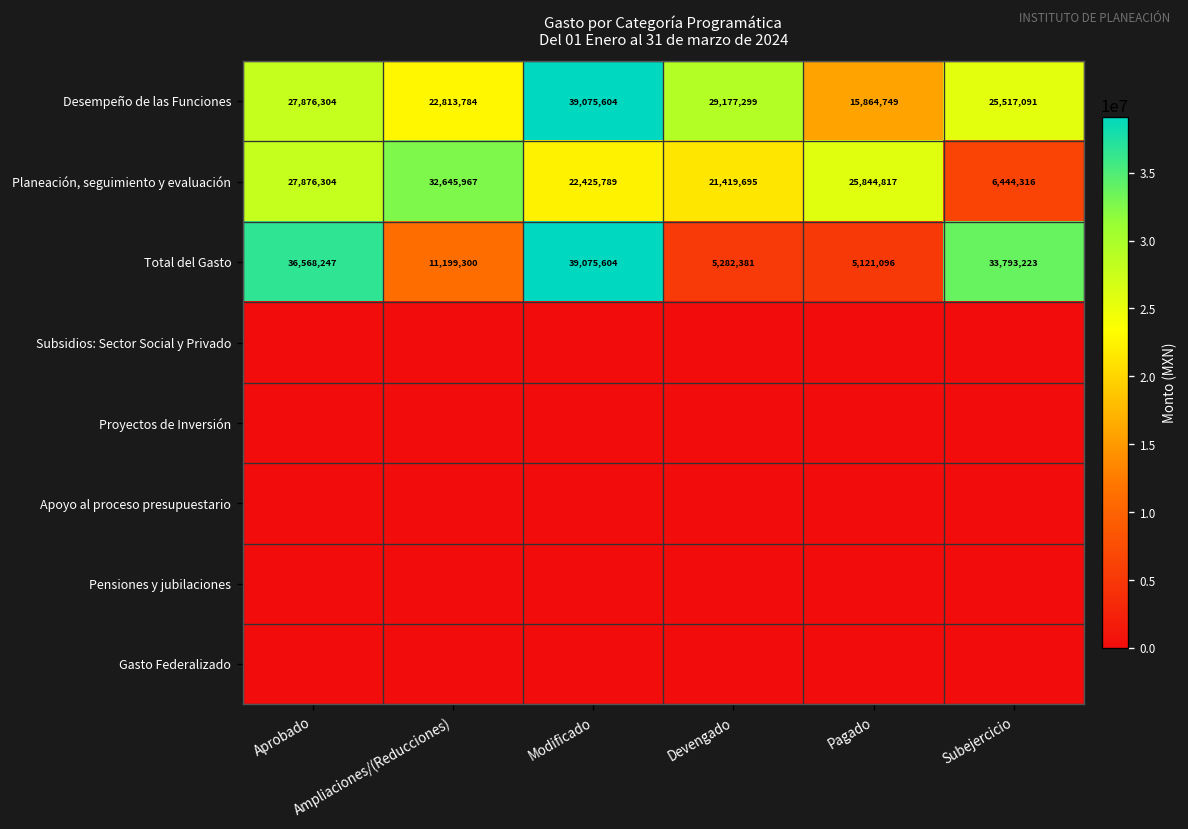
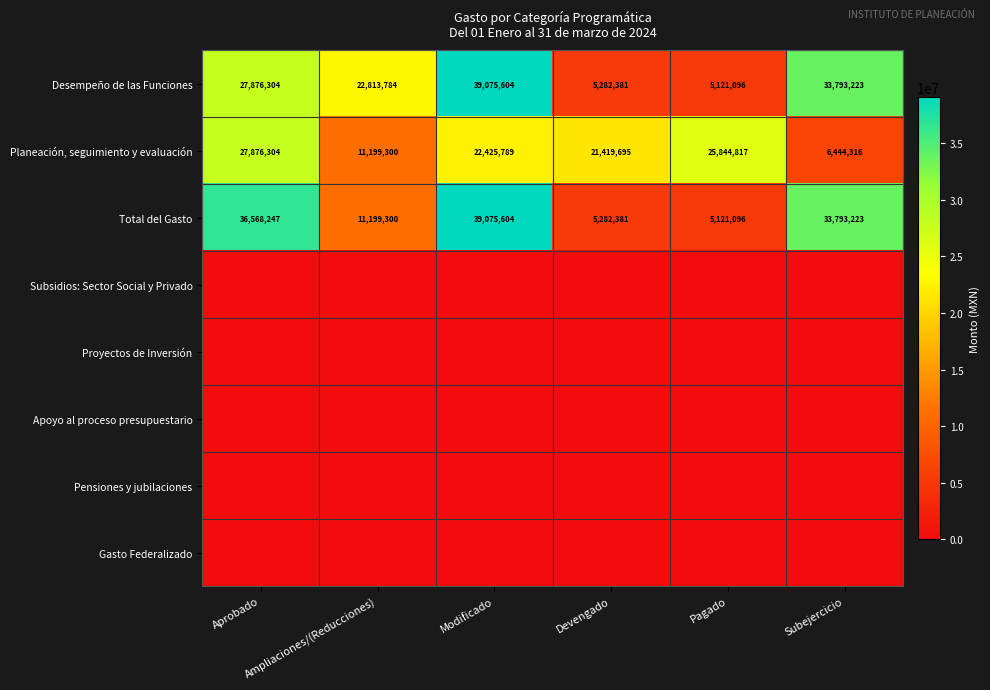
Desempeño de las Funciones, Devengado: 29,177,299 -> 5,282,381
Desempeño de las Funciones, Pagado: 15,864,749 -> 5,121,096
Desempeño de las Funciones, Subejercicio: 25,517,091 -> 33,793,223
Planeación, seguimiento y evaluación, Ampliaciones/(Reducciones): 32,645,967 -> 11,199,300
